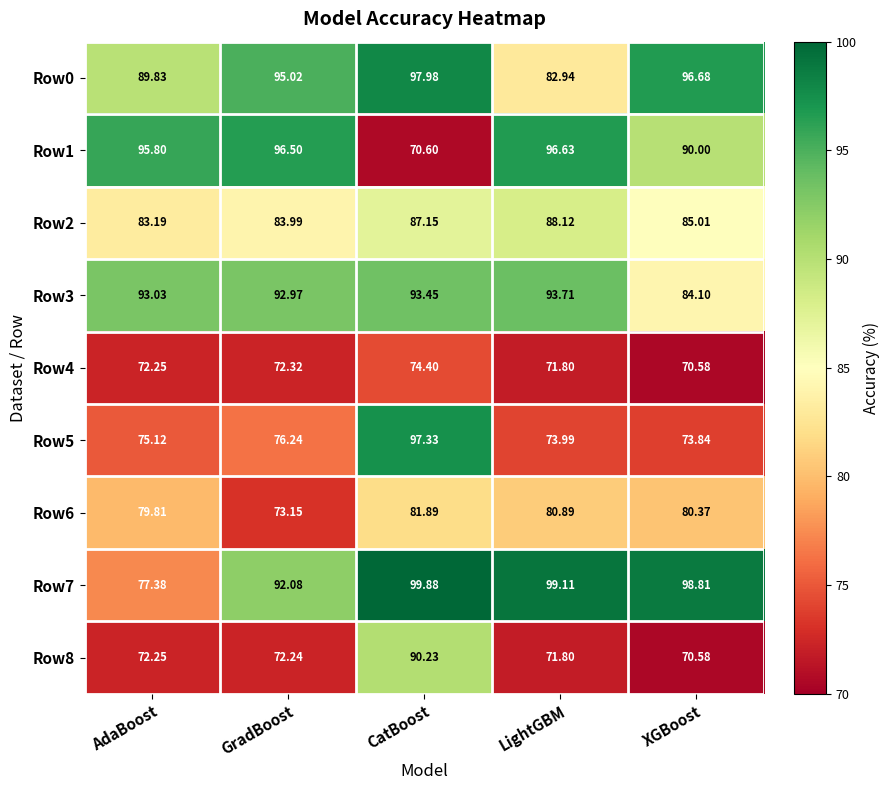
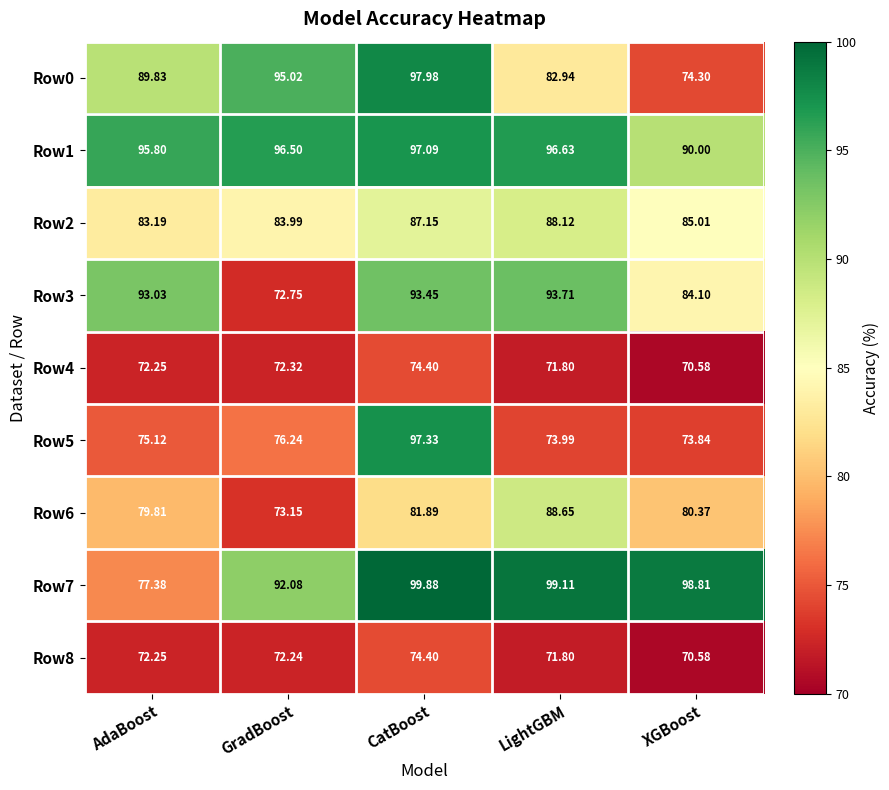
Row0, XGBoost: 96.68 -> 74.30
Row1, CatBoost: 70.60 -> 97.09
Row3, GradBoost: 92.97 -> 72.75
Row6, LightGBM: 80.89 -> 88.65
Row8, CatBoost: 90.23 -> 74.40
